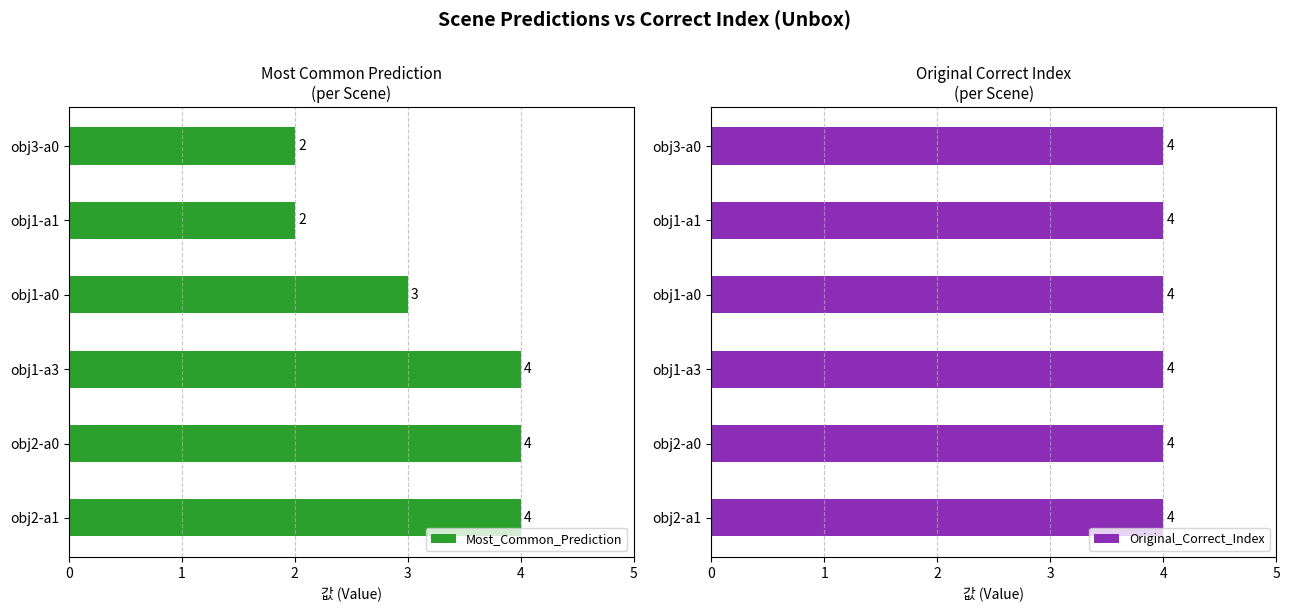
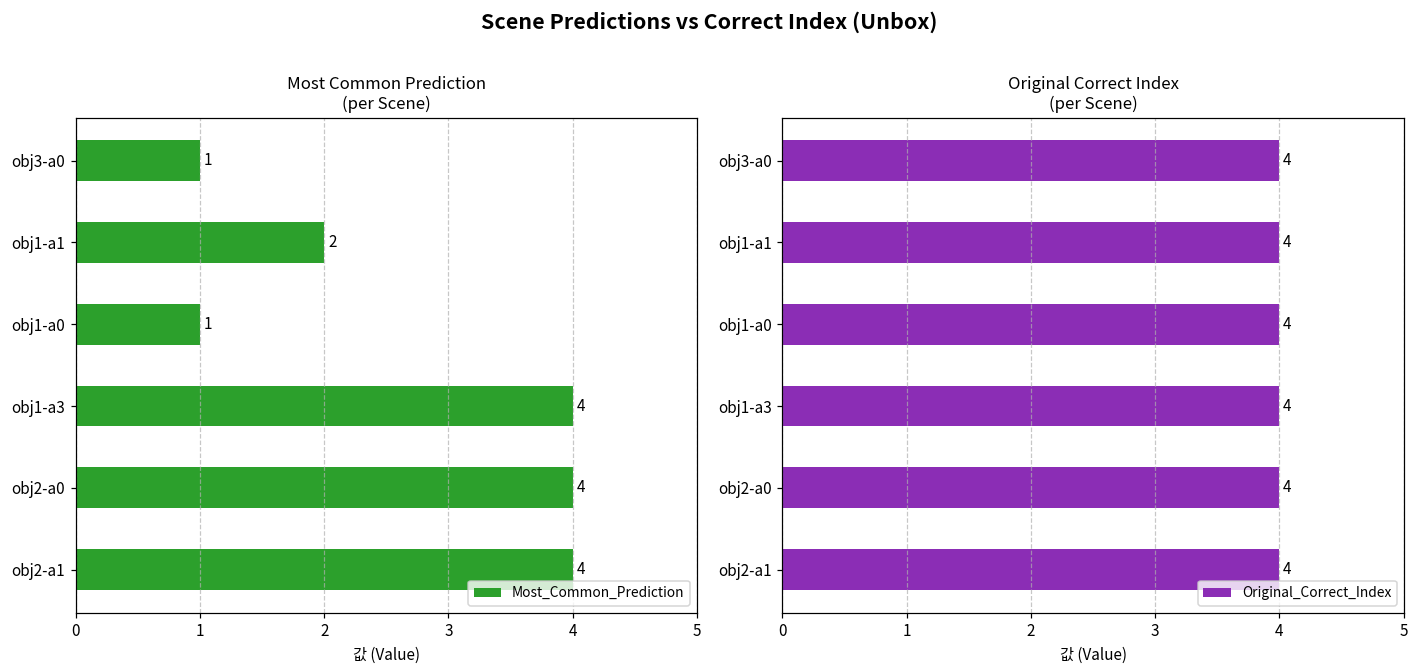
Most Common Prediction (per Scene), obj3-a0: 2 -> 1
Most Common Prediction (per Scene), obj1-a0: 3 -> 1
